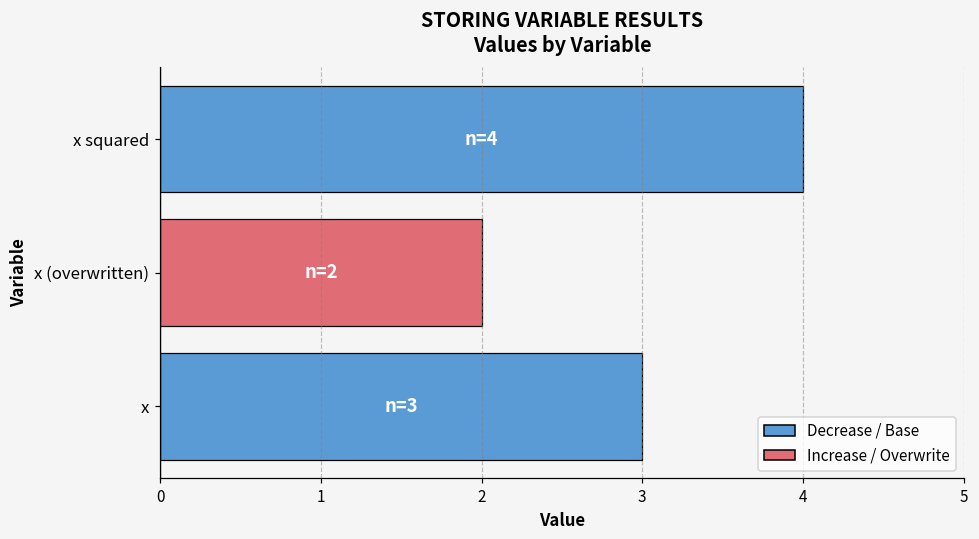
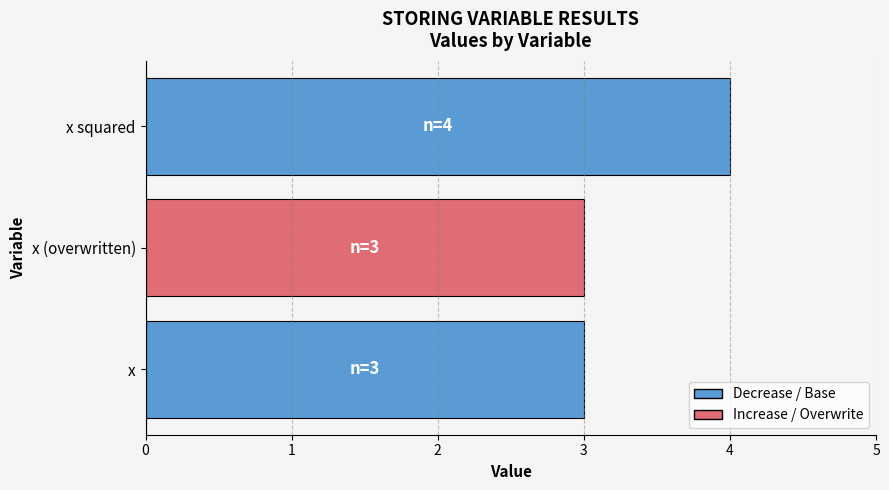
x (overwritten): 2 -> 3
